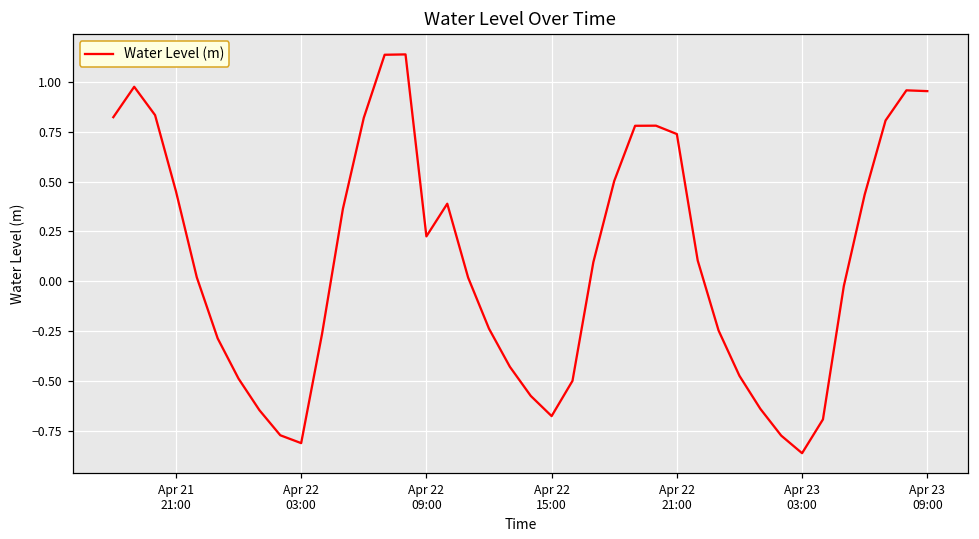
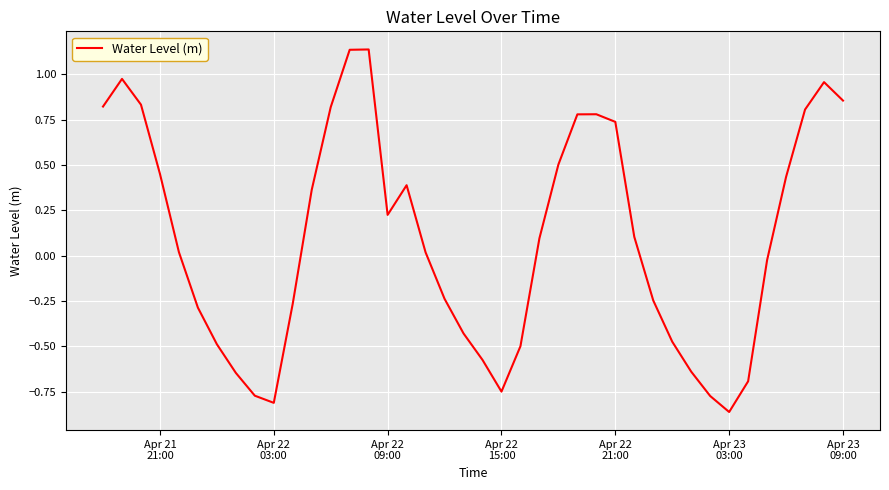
Apr 22 15:00: -0.68 -> -0.75
Apr 23 09:00: 0.95 -> 0.86
